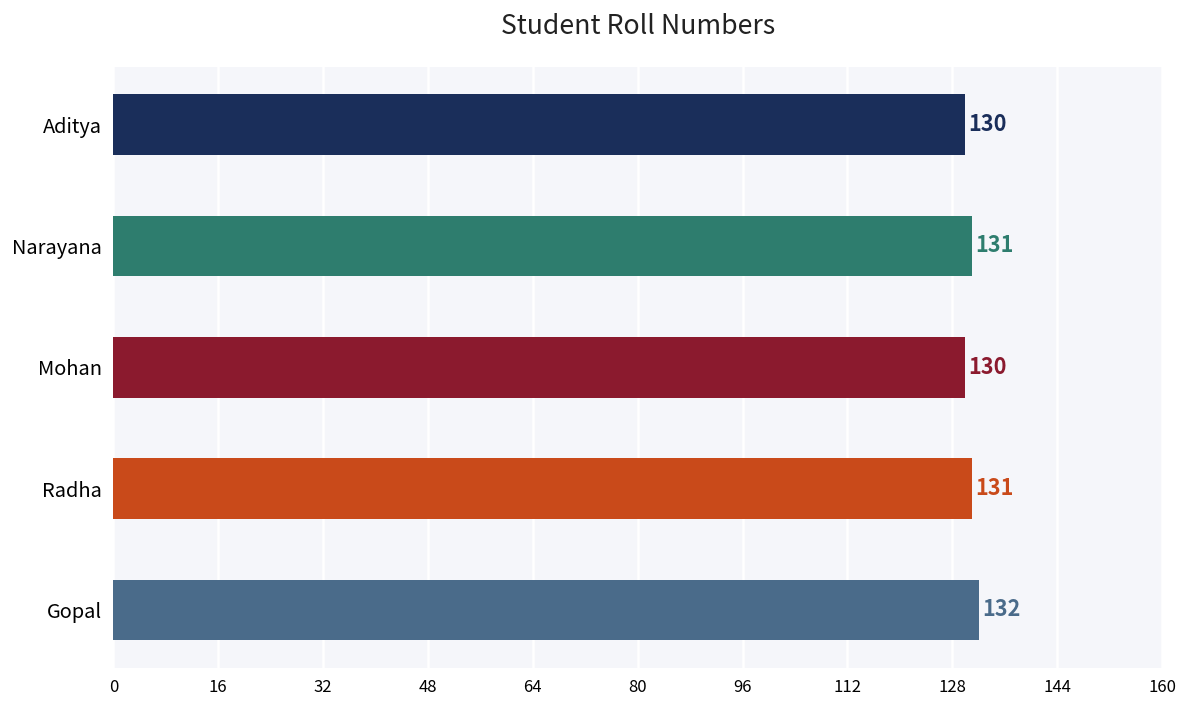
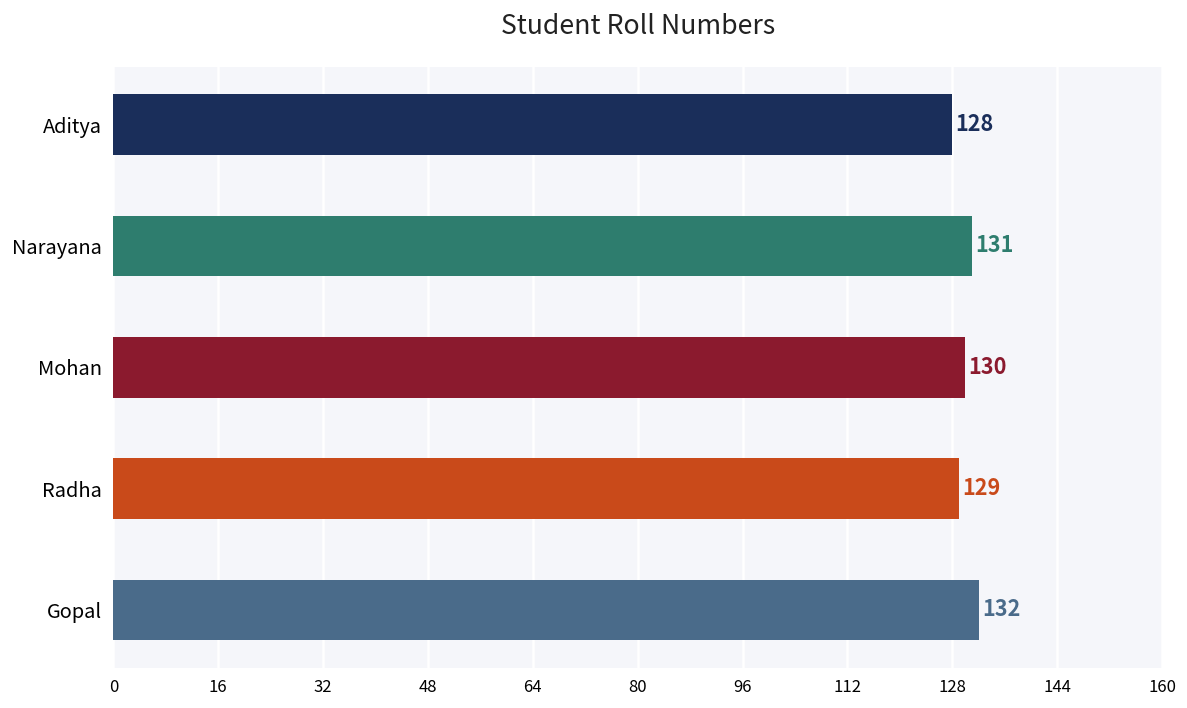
Aditya: 130 -> 128
Radha: 131 -> 129
